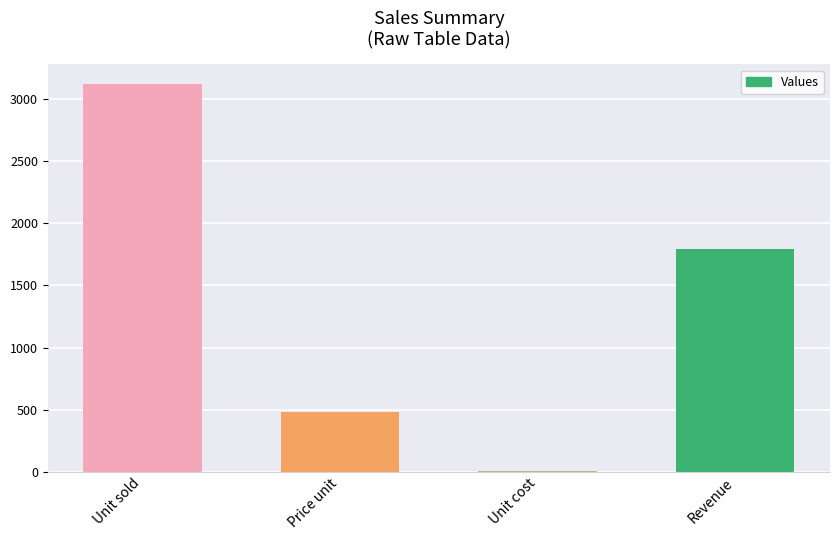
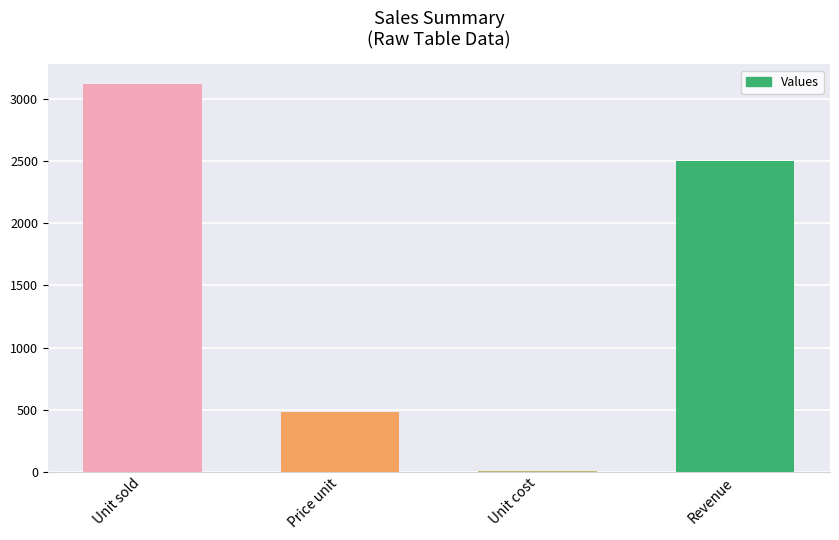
Revenue: 1790 -> 2500
